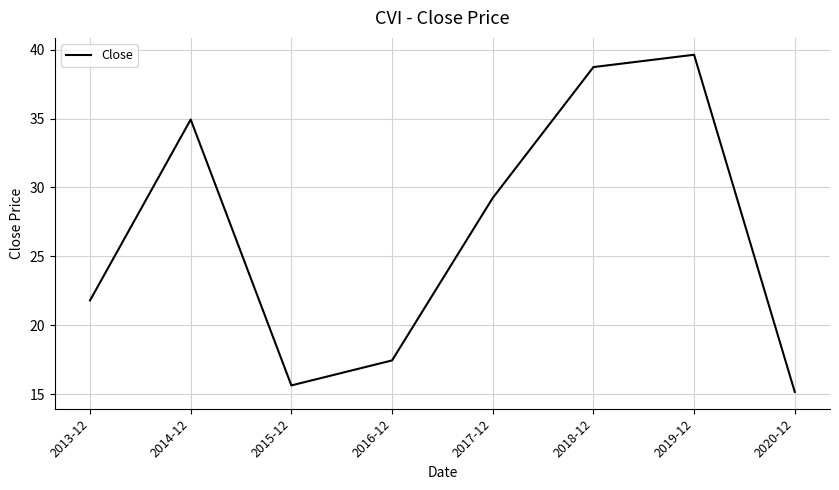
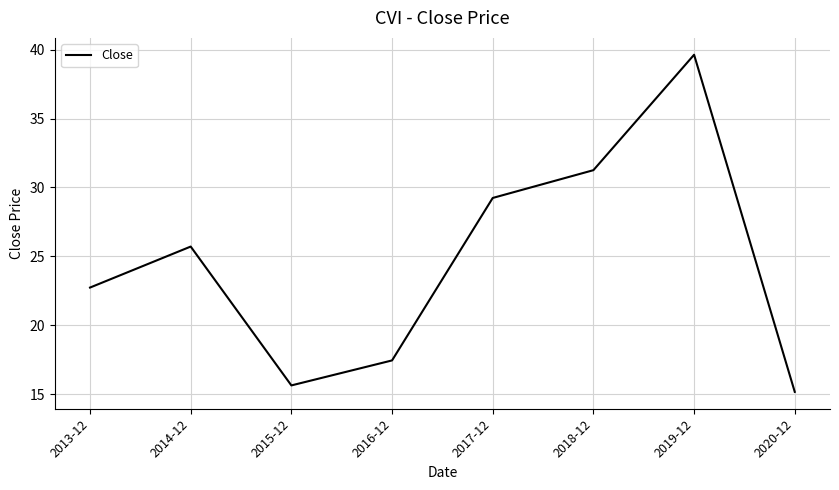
2013-12: 21.8 -> 22.7
2014-12: 34.9 -> 25.7
2018-12: 38.7 -> 31.3
